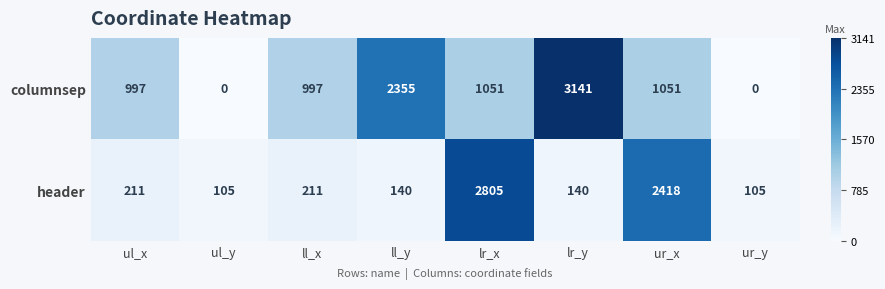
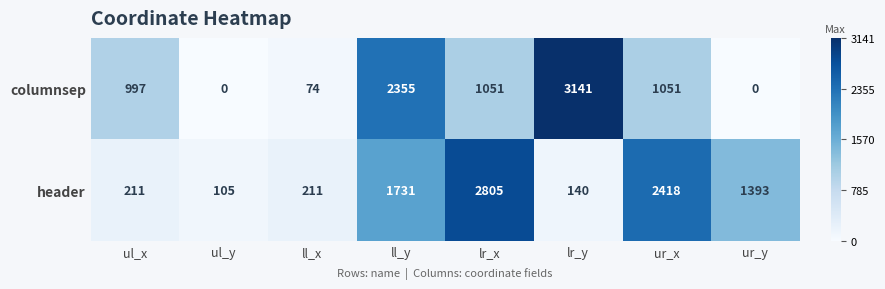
columnsep, ll_x: 997 -> 74
header, ll_y: 140 -> 1731
header, ur_y: 105 -> 1393
